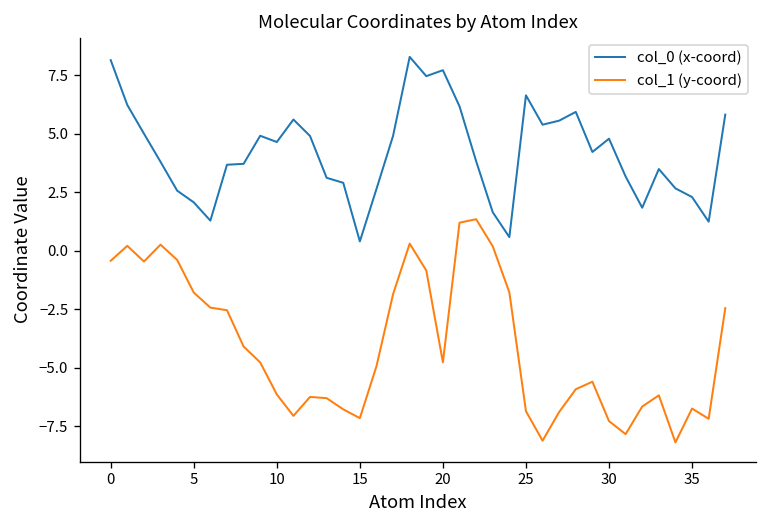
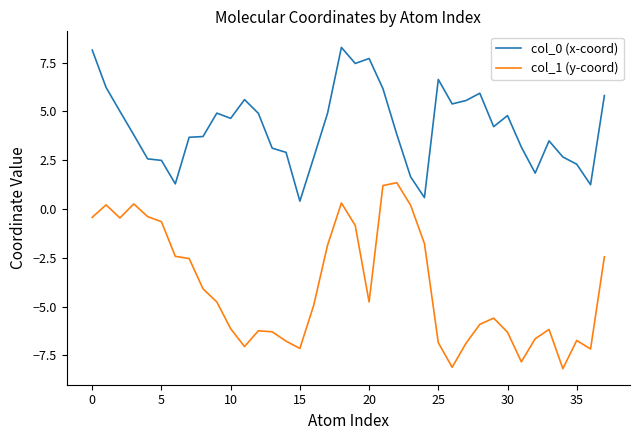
col_0 (x-coord), 5: 2.1 -> 2.5
col_1 (y-coord), 5: -1.8 -> -0.7
col_1 (y-coord), 30: -7.3 -> -6.3
